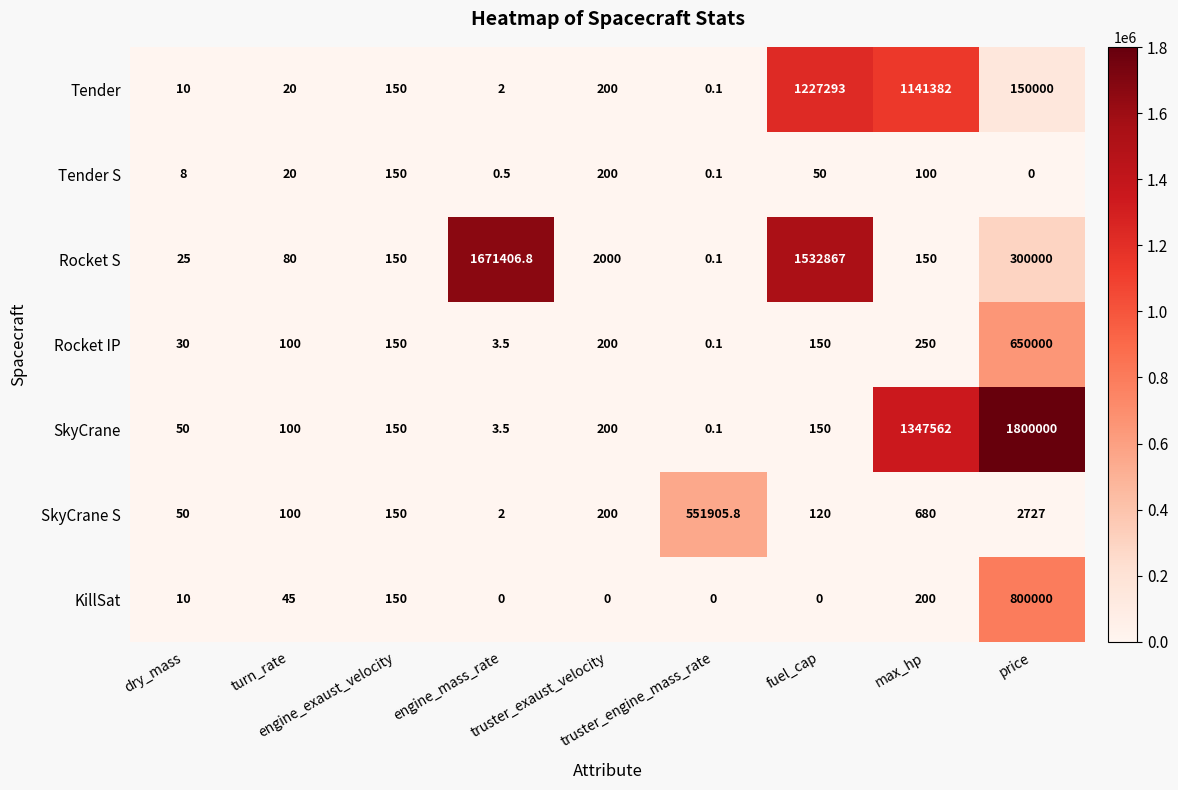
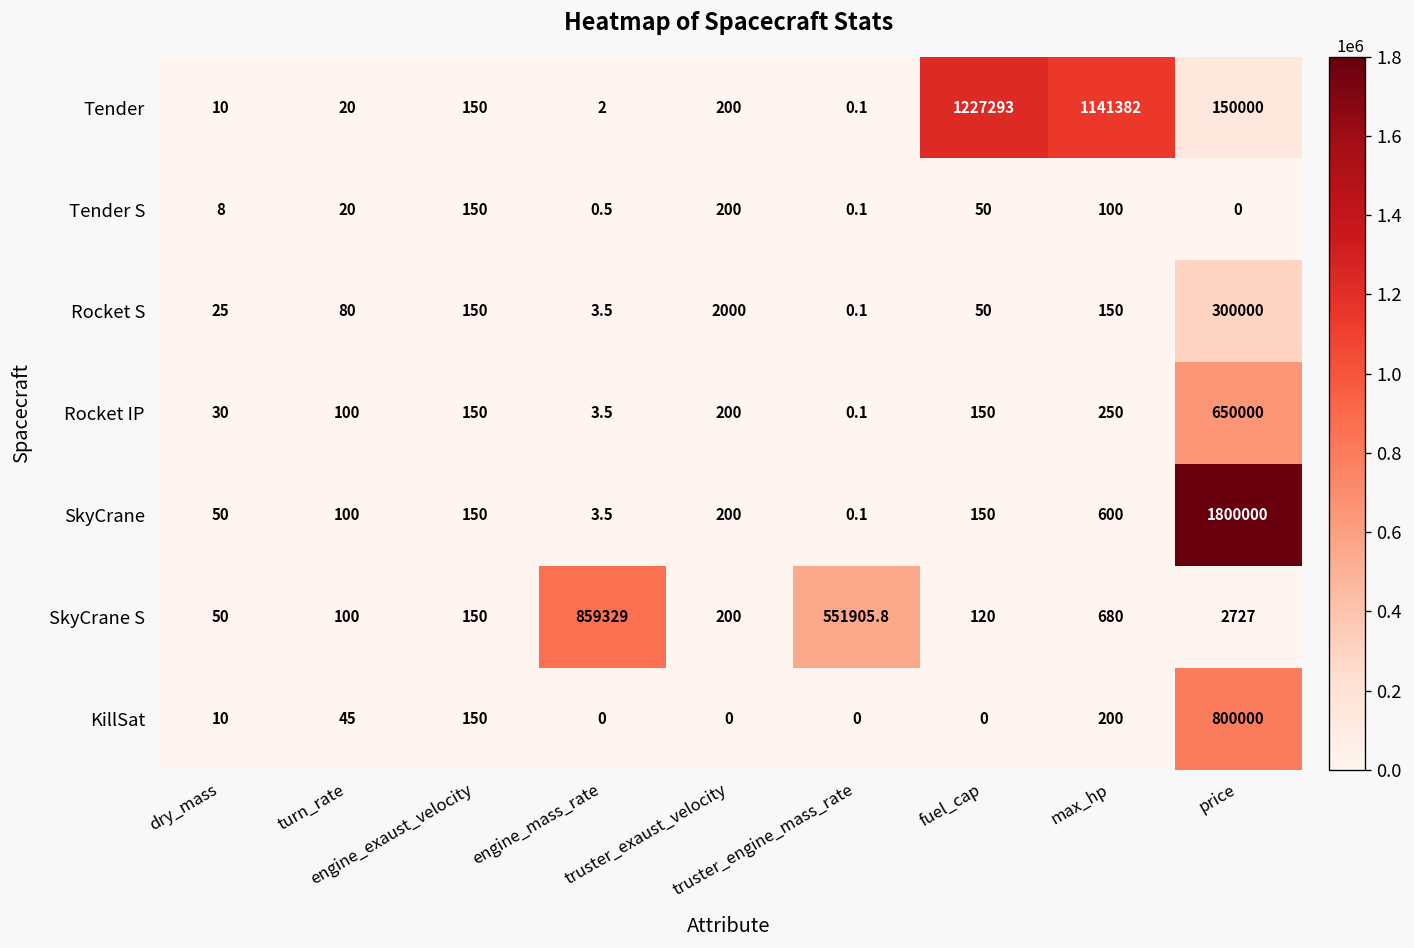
Rocket S, engine_mass_rate: 1671406.8 -> 3.5
Rocket S, fuel_cap: 1532867 -> 50
SkyCrane, max_hp: 1347562 -> 600
SkyCrane S, engine_mass_rate: 2 -> 859329
